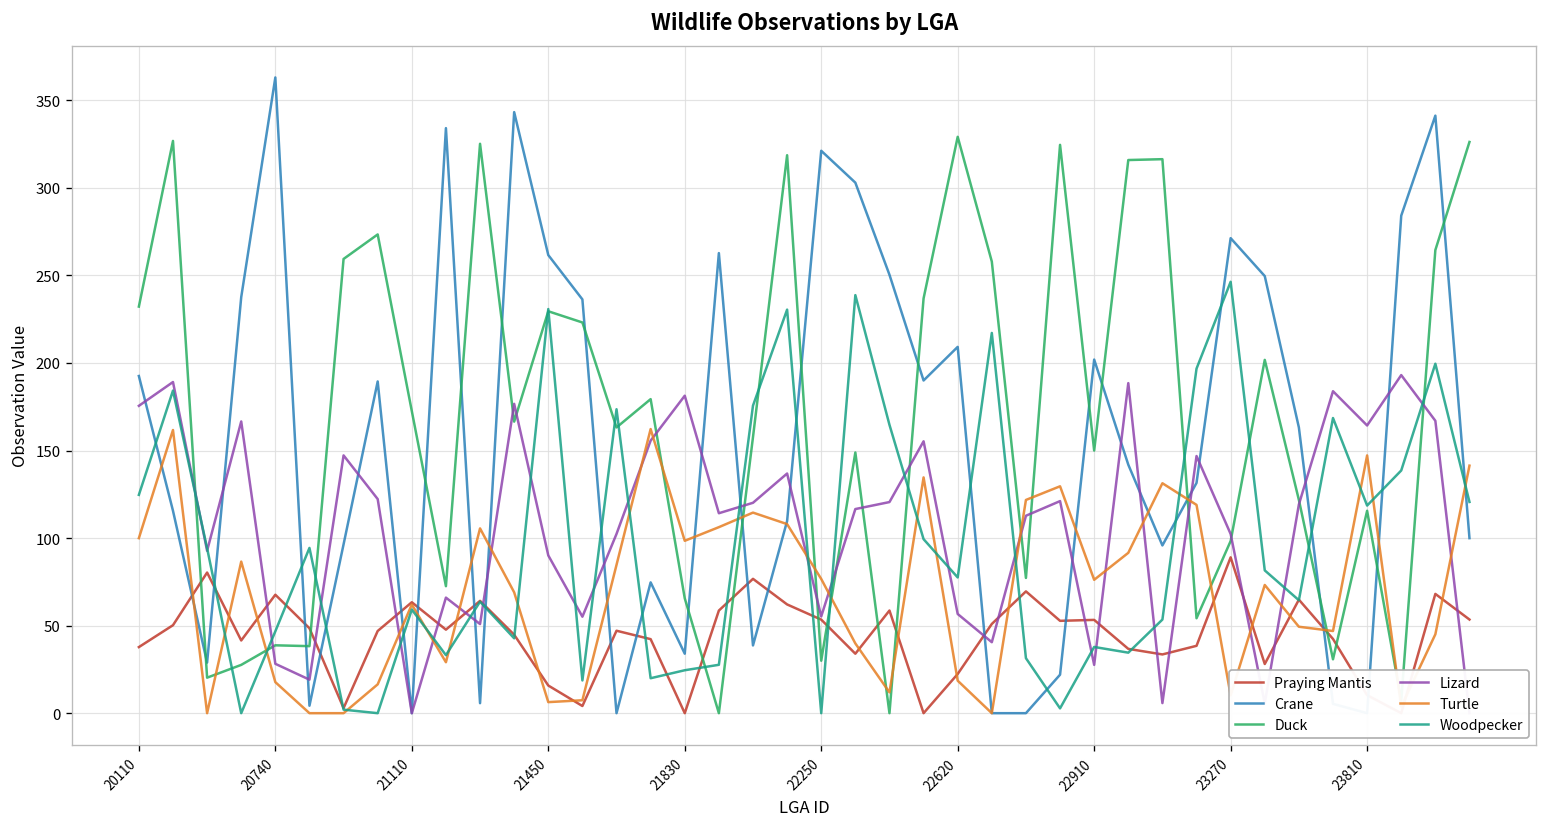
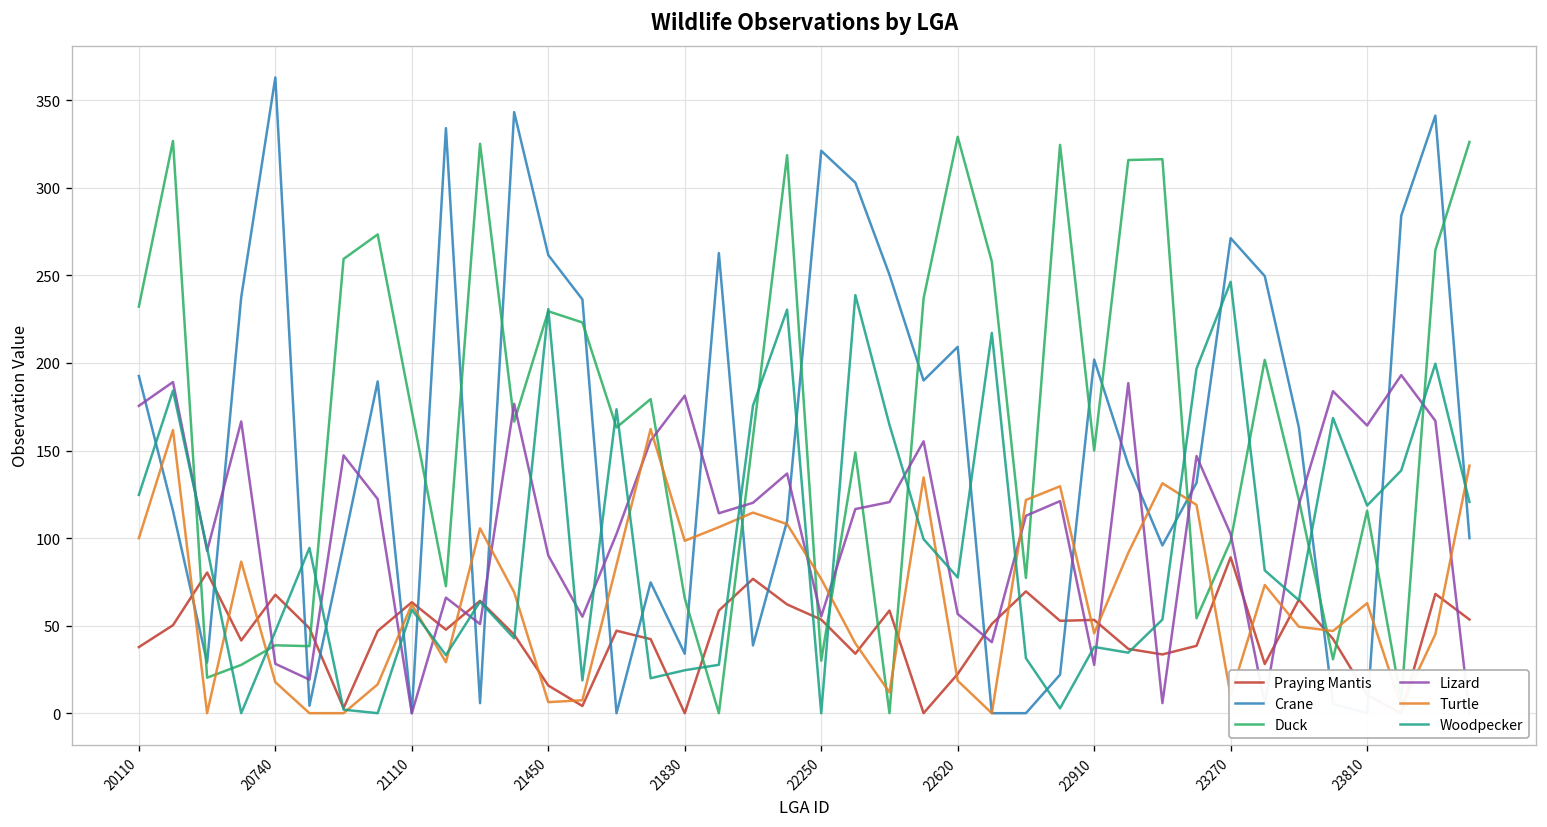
Turtle, 22910: 76 -> 46
Turtle, 23810: 147 -> 63
